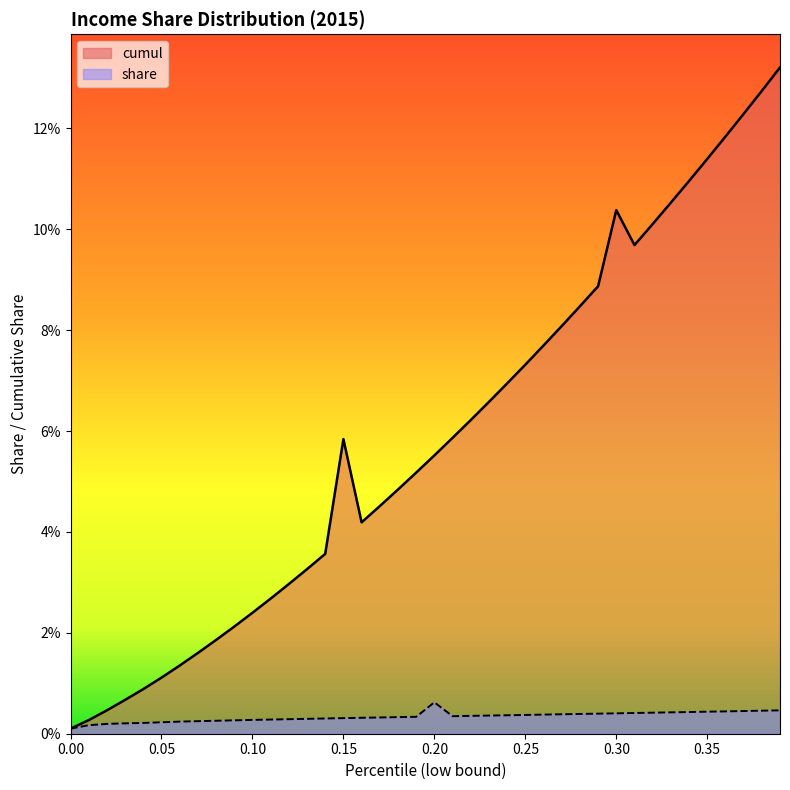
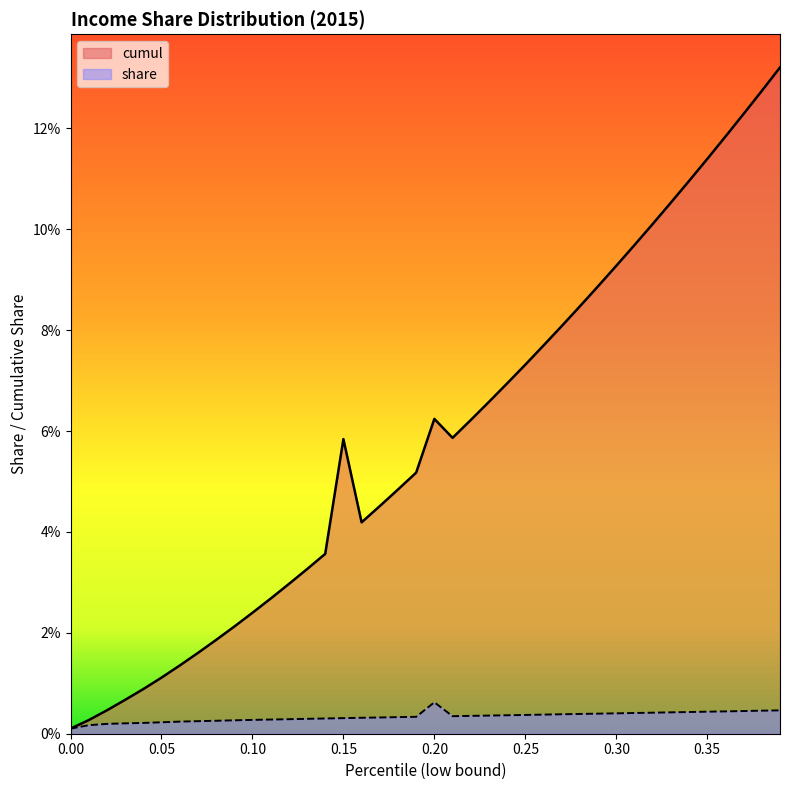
cumul, 0.20: 5.5% -> 6.2%
cumul, 0.30: 10.4% -> 9.3%
